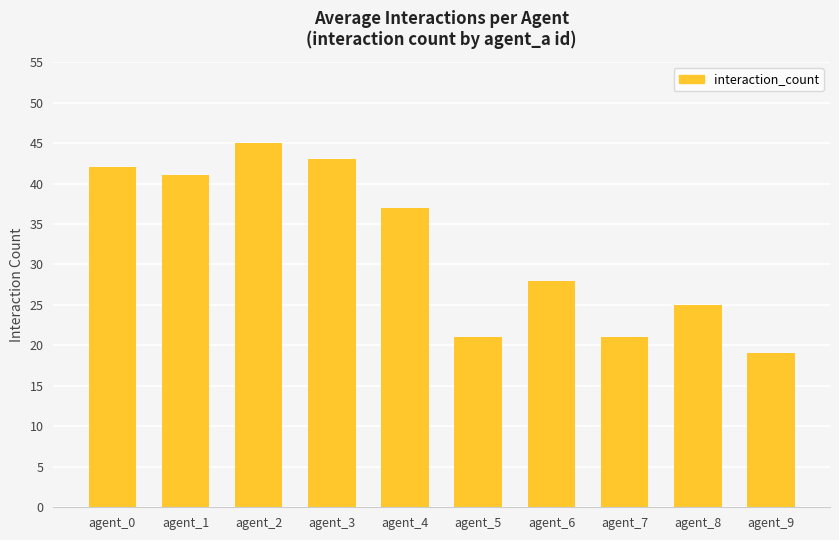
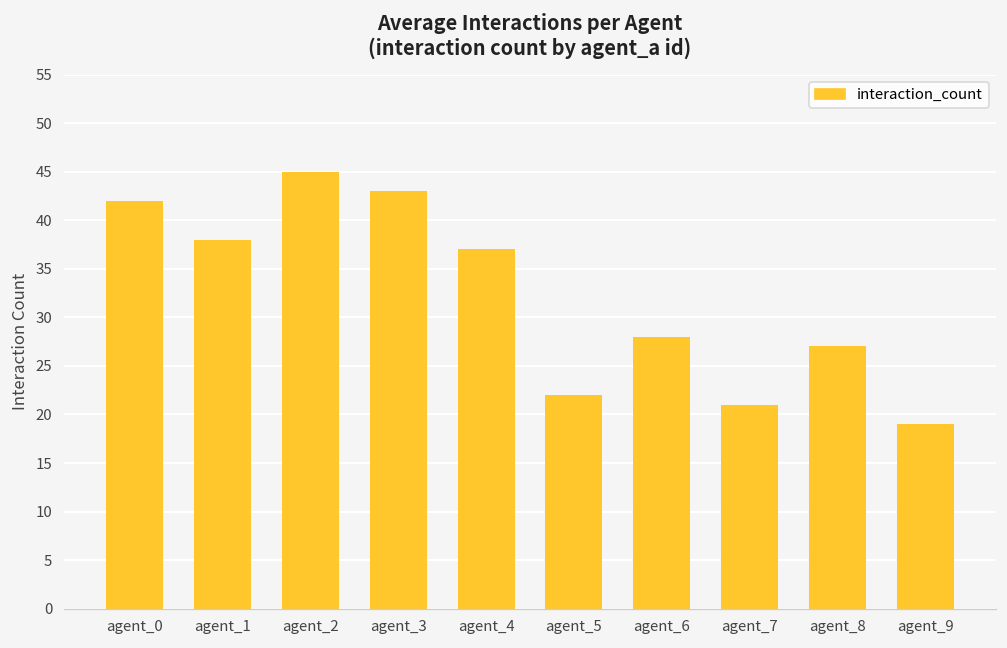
agent_1: 41 -> 38
agent_5: 21 -> 22
agent_8: 25 -> 27
